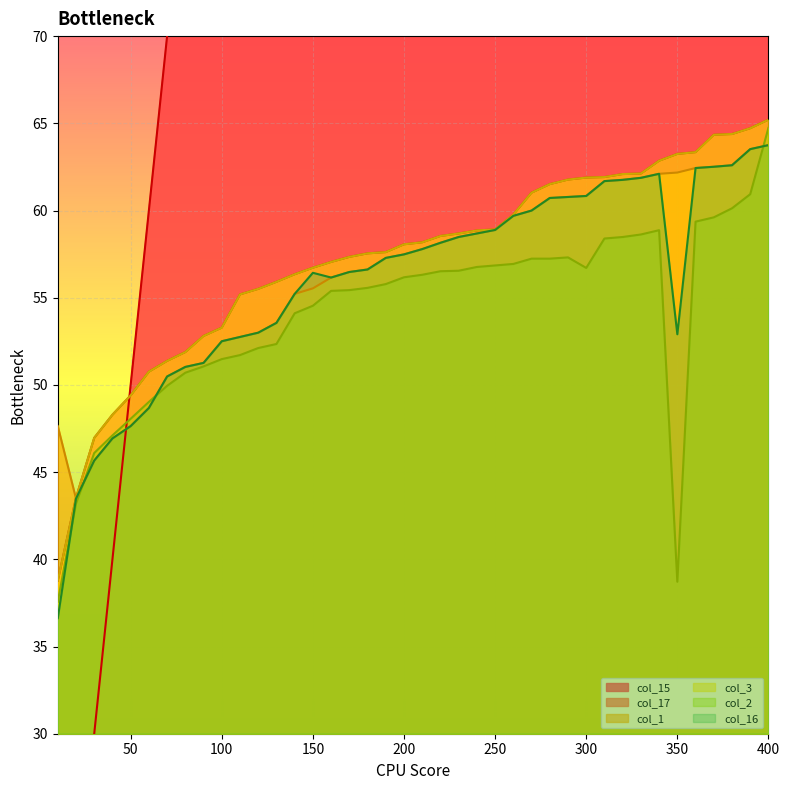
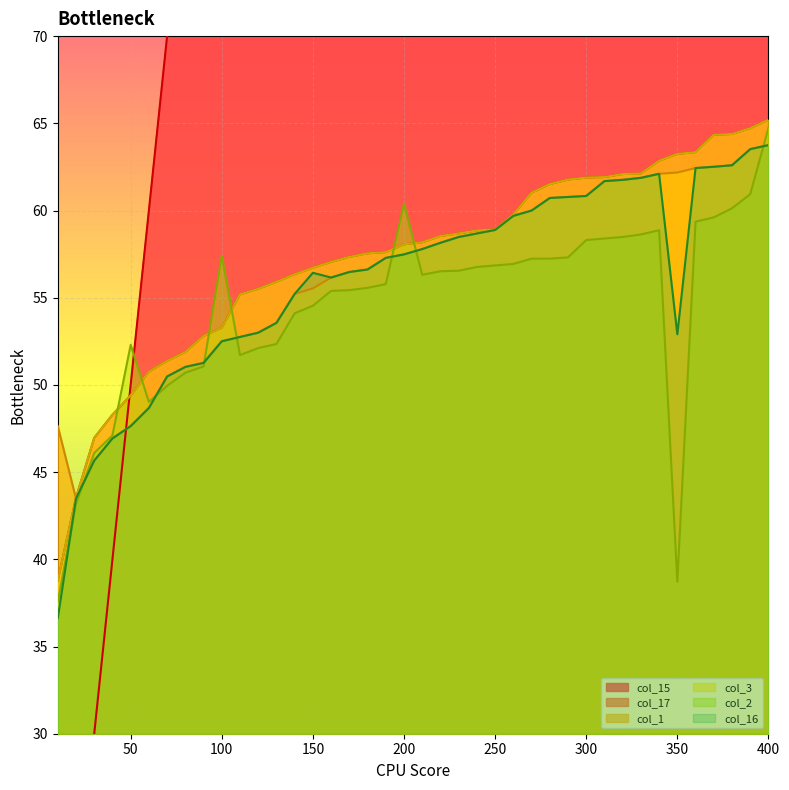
col_2, 50: 48.1 -> 52.3
col_2, 100: 51.5 -> 57.4
col_2, 200: 56.2 -> 60.4
col_2, 300: 56.7 -> 58.3
